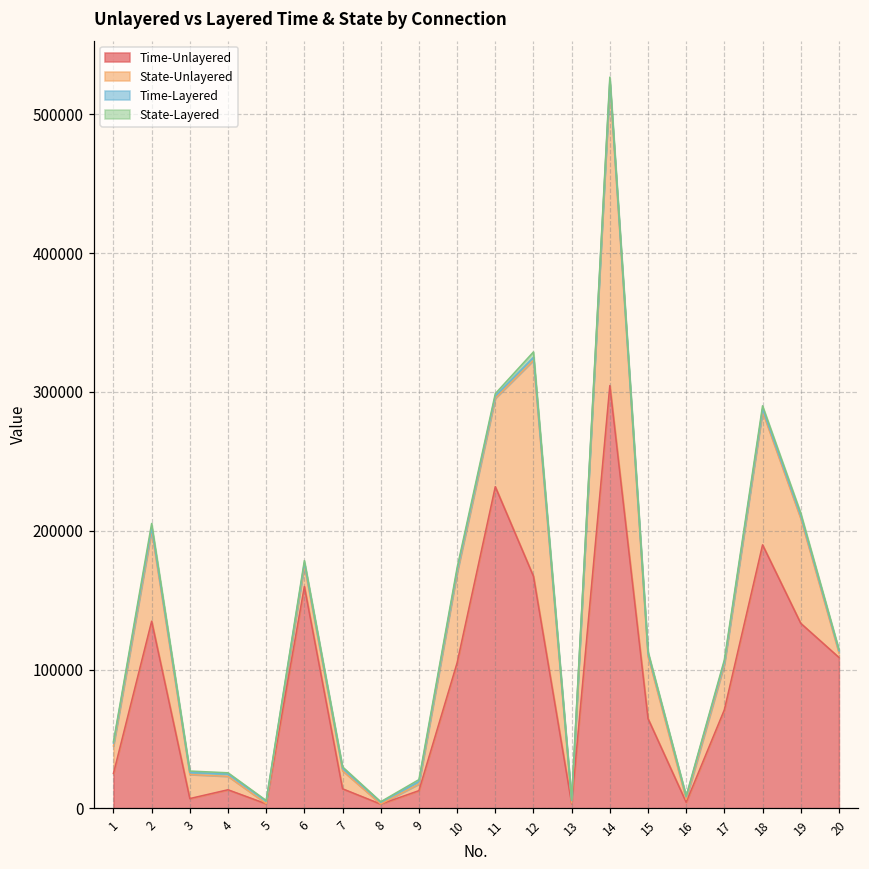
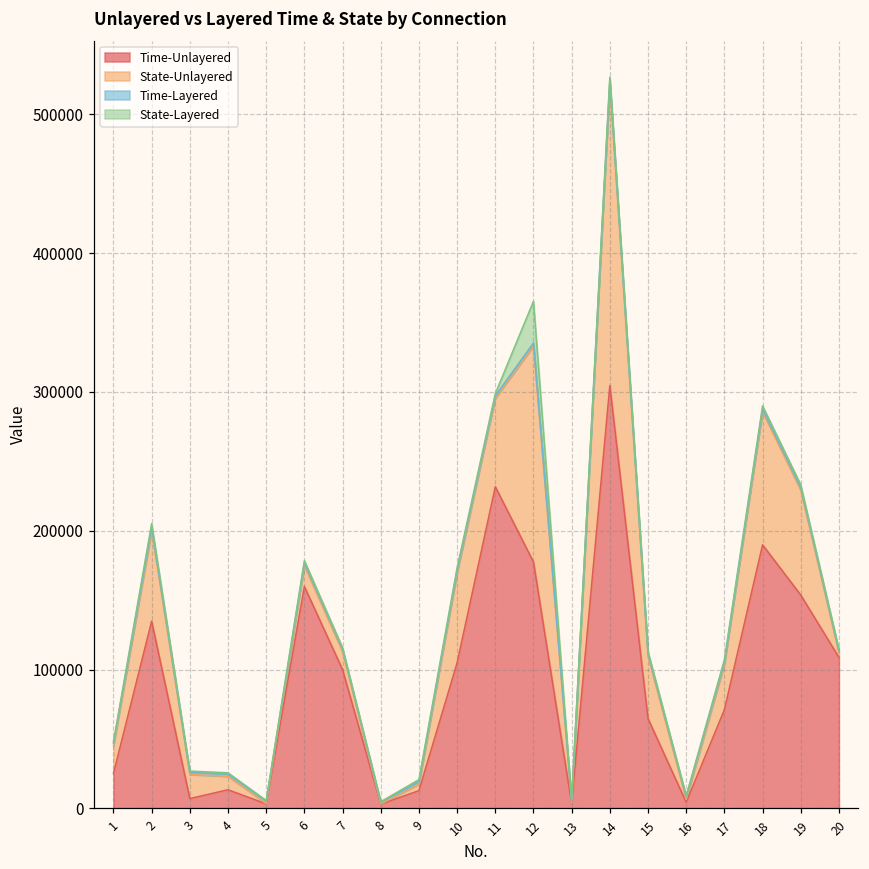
Time-Unlayered, 7: 14000 -> 100000
Time-Unlayered, 12: 167000 -> 178000
State-Layered, 12: 4000 -> 30000
Time-Unlayered, 19: 133000 -> 154000
